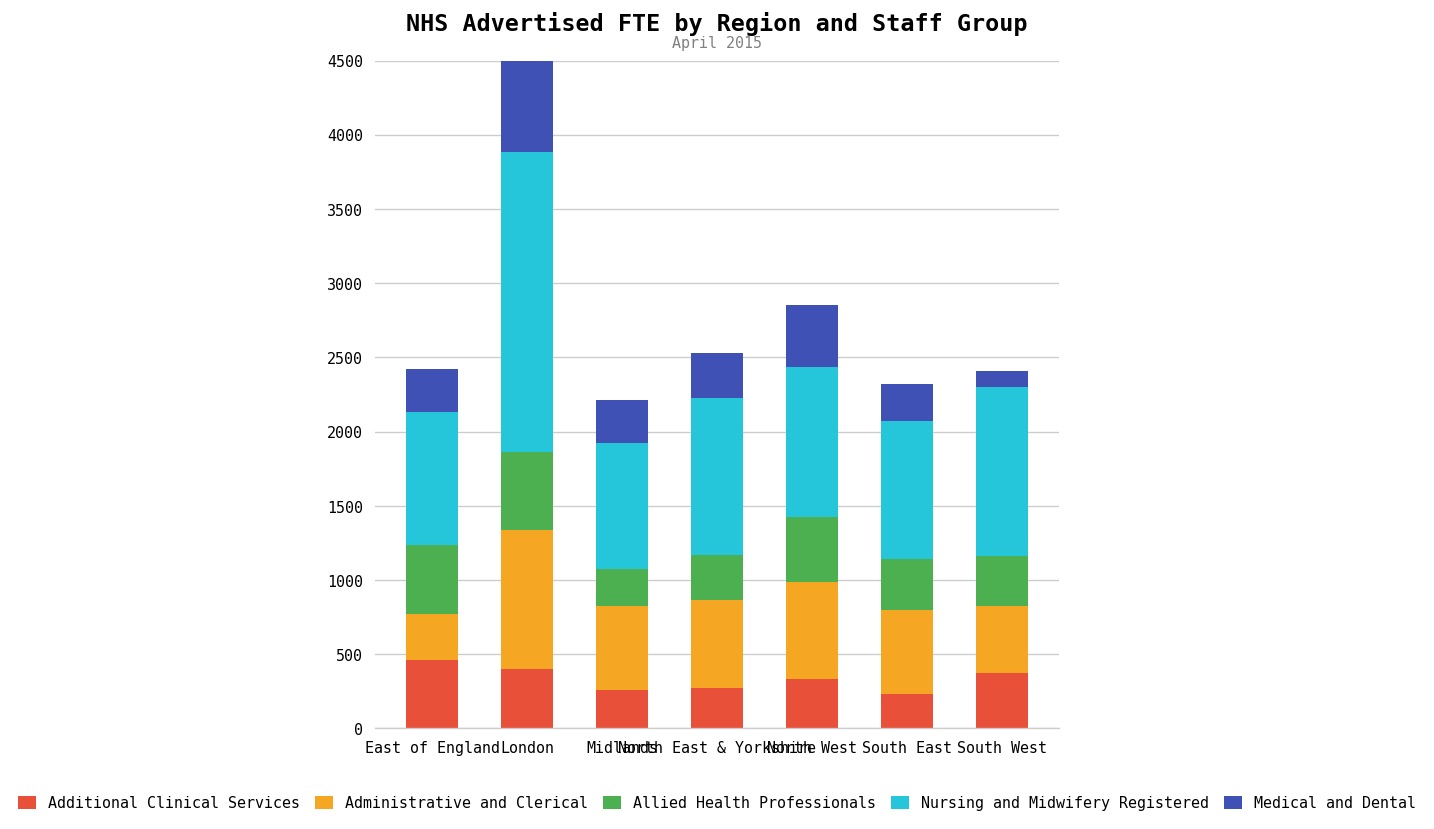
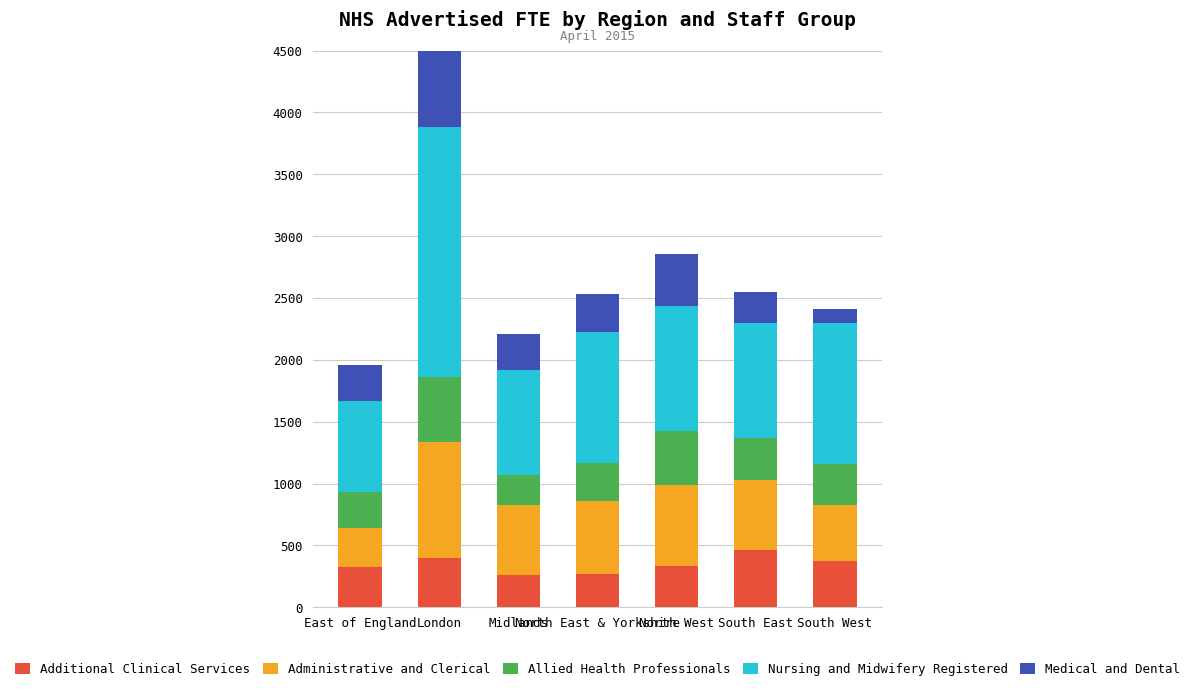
Additional Clinical Services, East of England: 460 -> 320
Allied Health Professionals, East of England: 460 -> 290
Nursing and Midwifery Registered, East of England: 900 -> 740
Additional Clinical Services, South East: 230 -> 460
